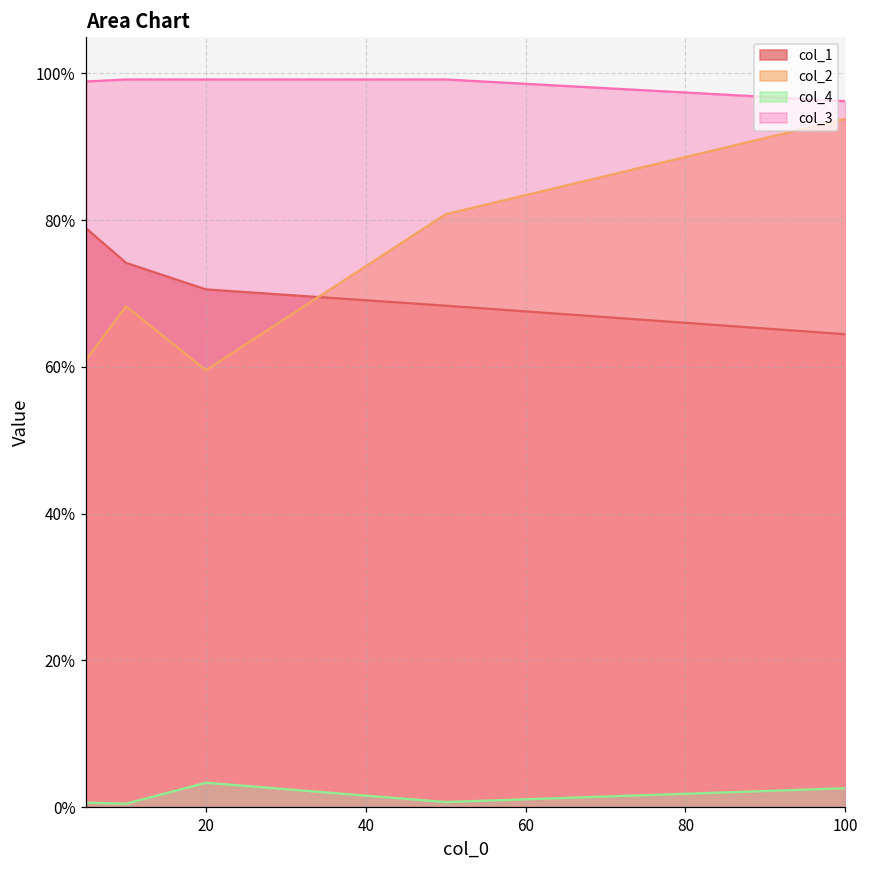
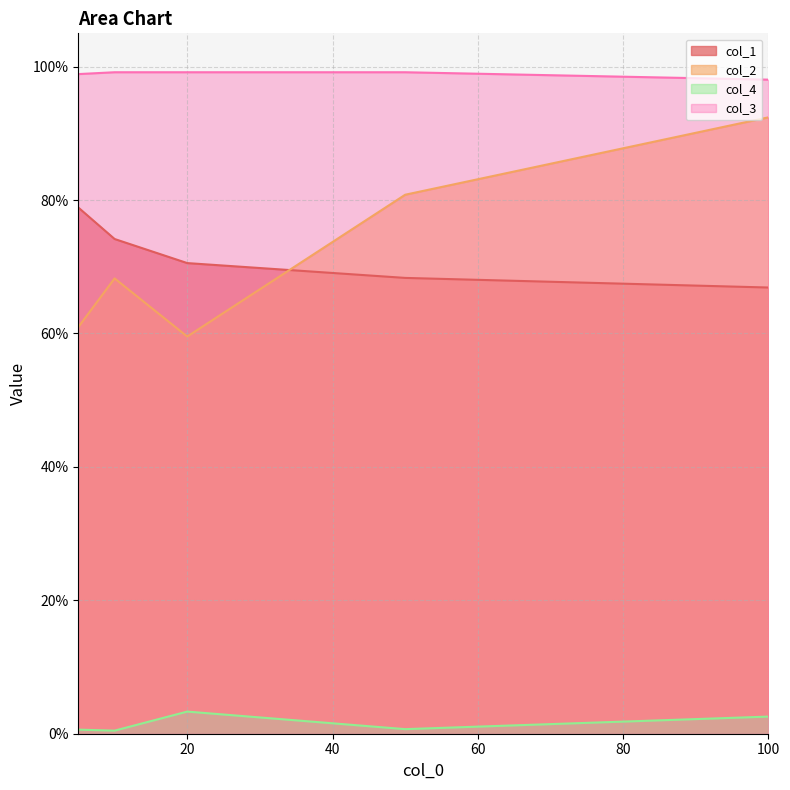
col_1, 100: 64% -> 67%
col_2, 100: 94% -> 92%
col_3, 100: 96% -> 98%
